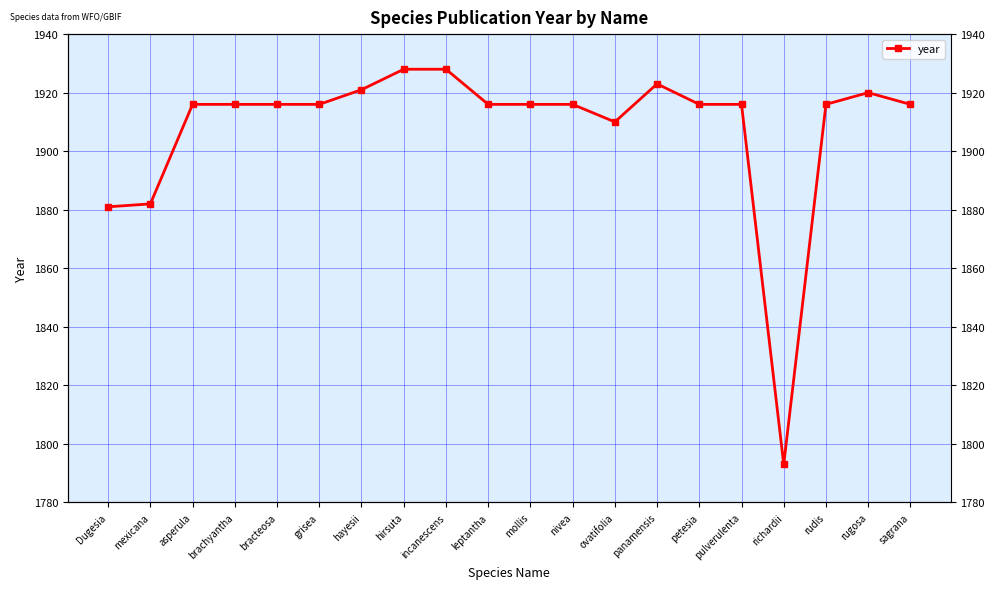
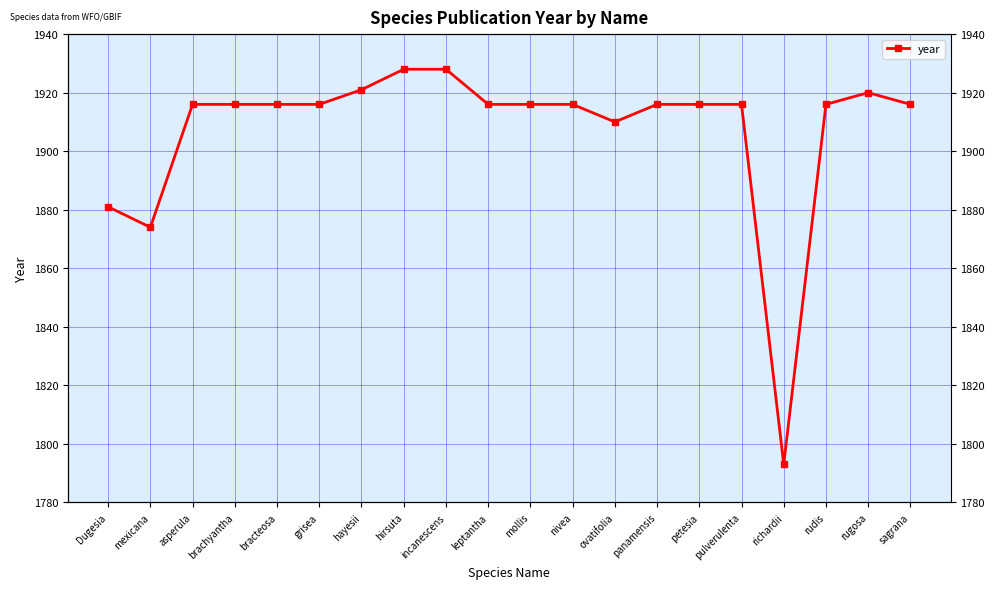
mexicana: 1882 -> 1874
panamensis: 1923 -> 1916
